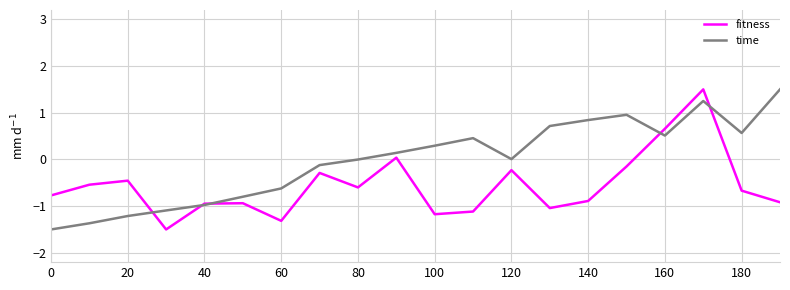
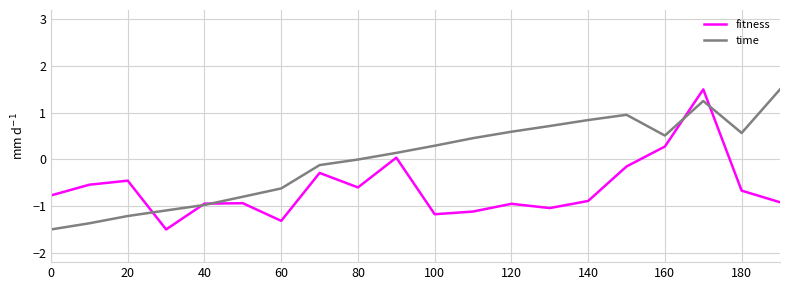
fitness, 120: -0.2 -> -1.0
time, 120: 0.0 -> 0.6
fitness, 160: 0.7 -> 0.3
